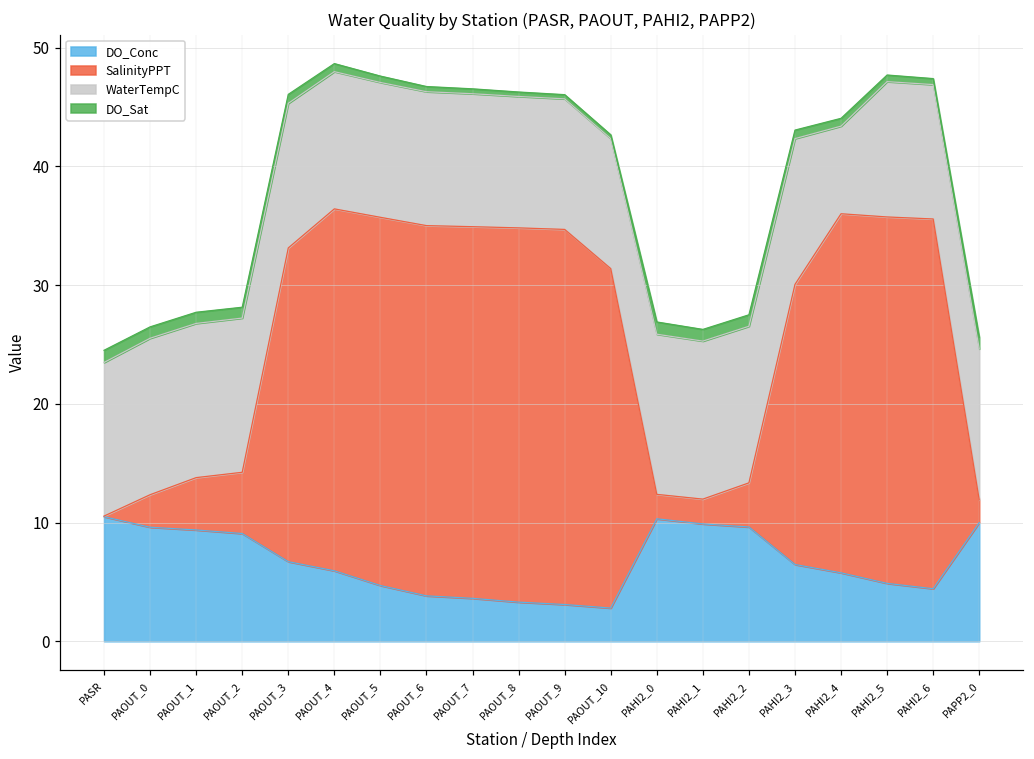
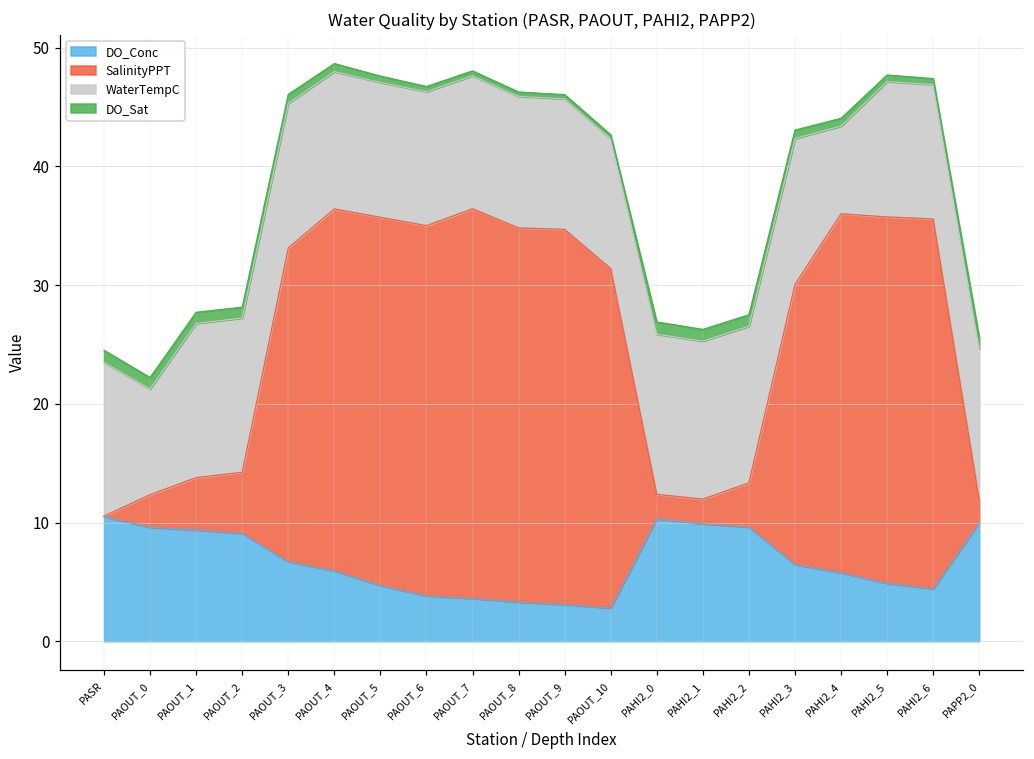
WaterTempC, PAOUT_0: 13.2 -> 8.9
SalinityPPT, PAOUT_7: 31.3 -> 32.8
